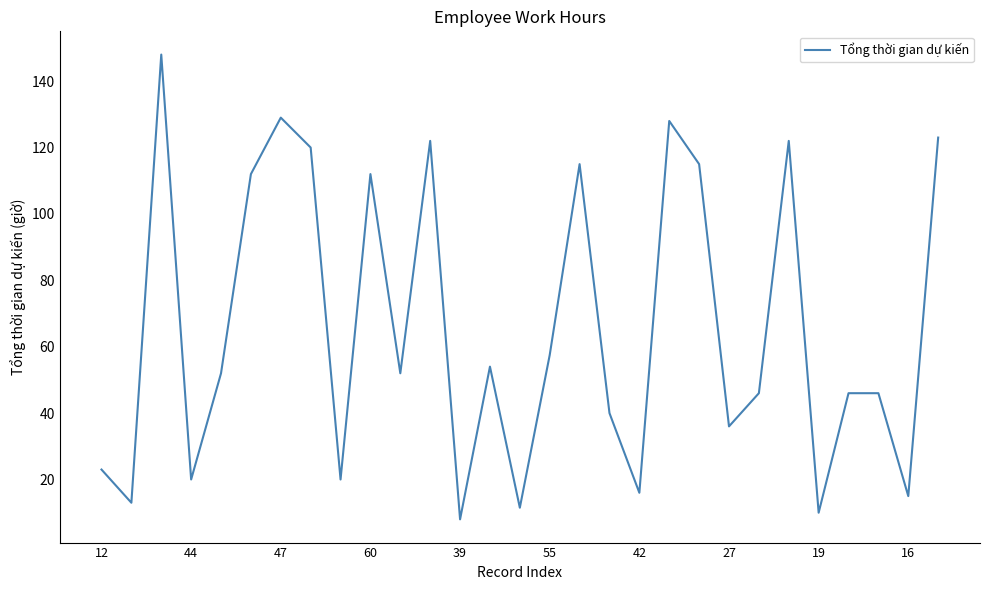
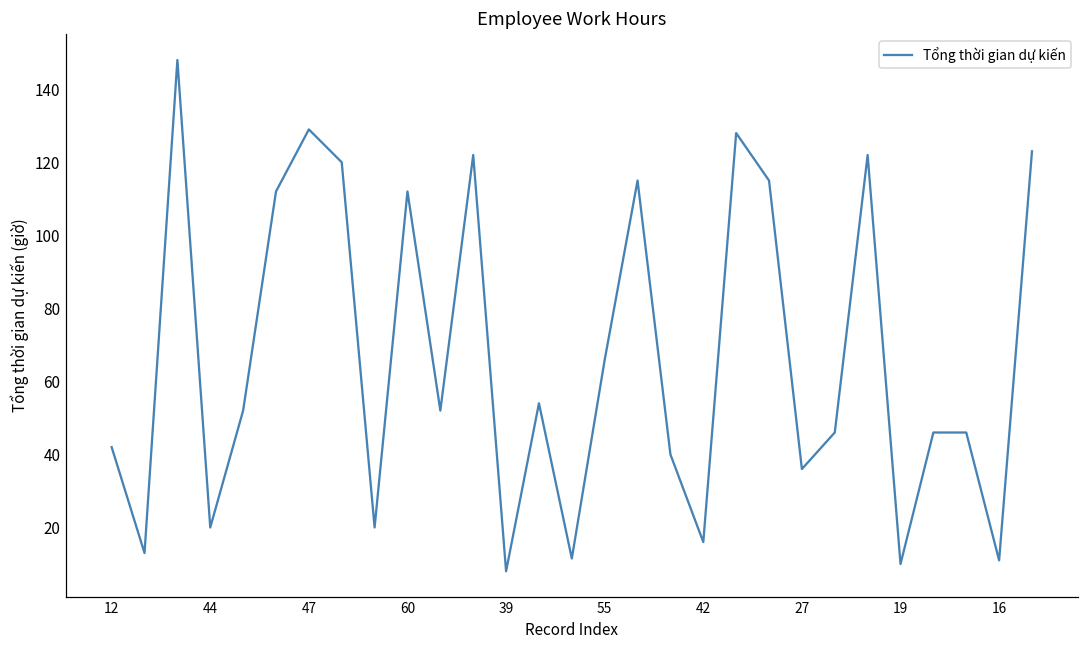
12: 23 -> 42
55: 58 -> 66
16: 15 -> 11
